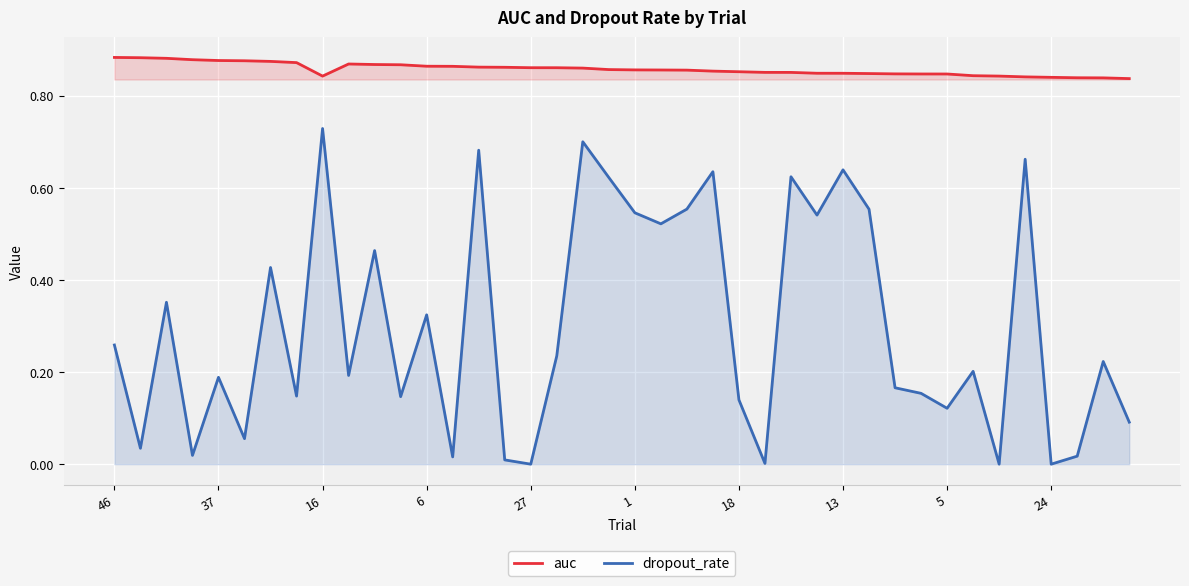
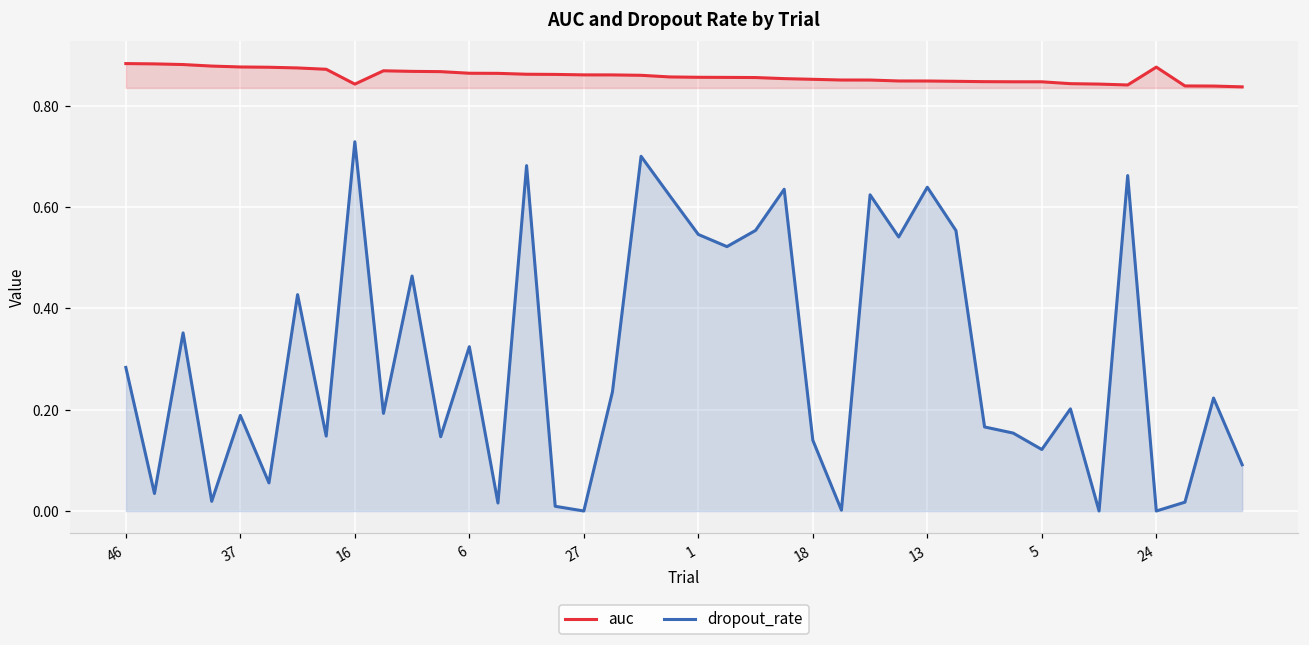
dropout_rate, 46: 0.26 -> 0.28
auc, 24: 0.84 -> 0.88
